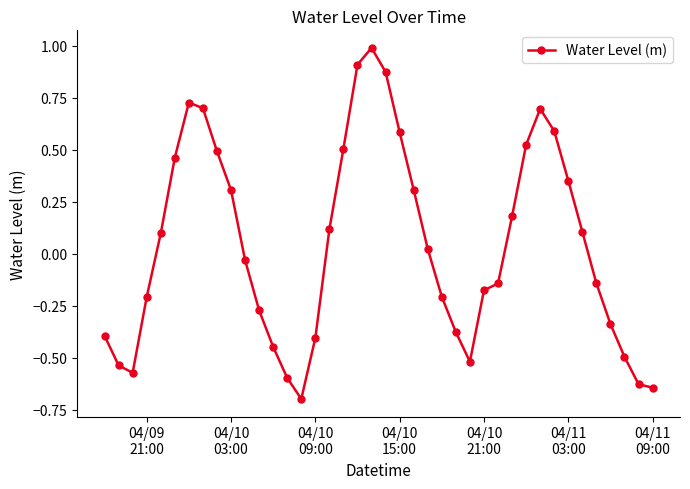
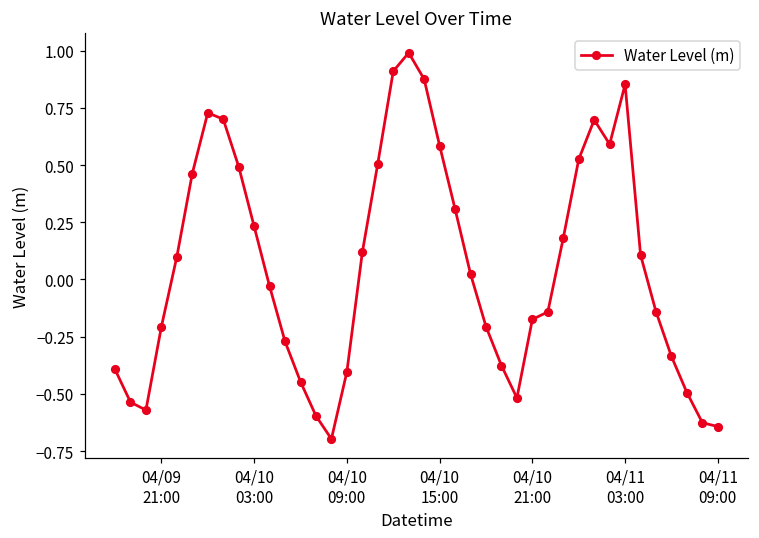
04/10 03:00: 0.31 -> 0.23
04/11 03:00: 0.35 -> 0.85
